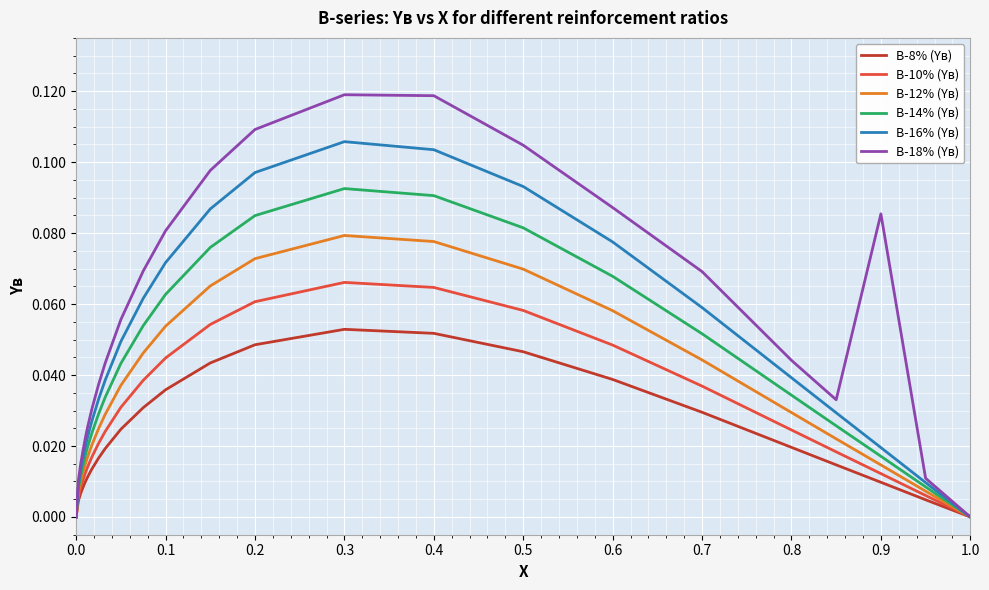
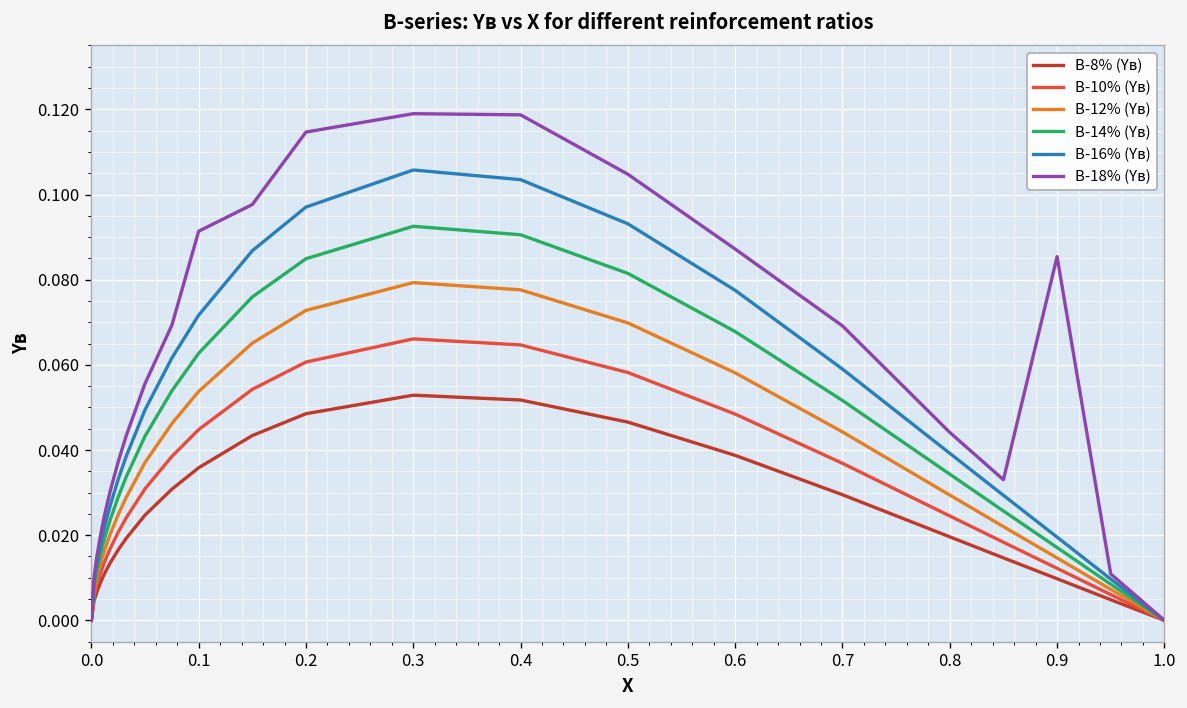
В-18% (Yв), 0.1: 0.081 -> 0.091
В-18% (Yв), 0.2: 0.109 -> 0.115
